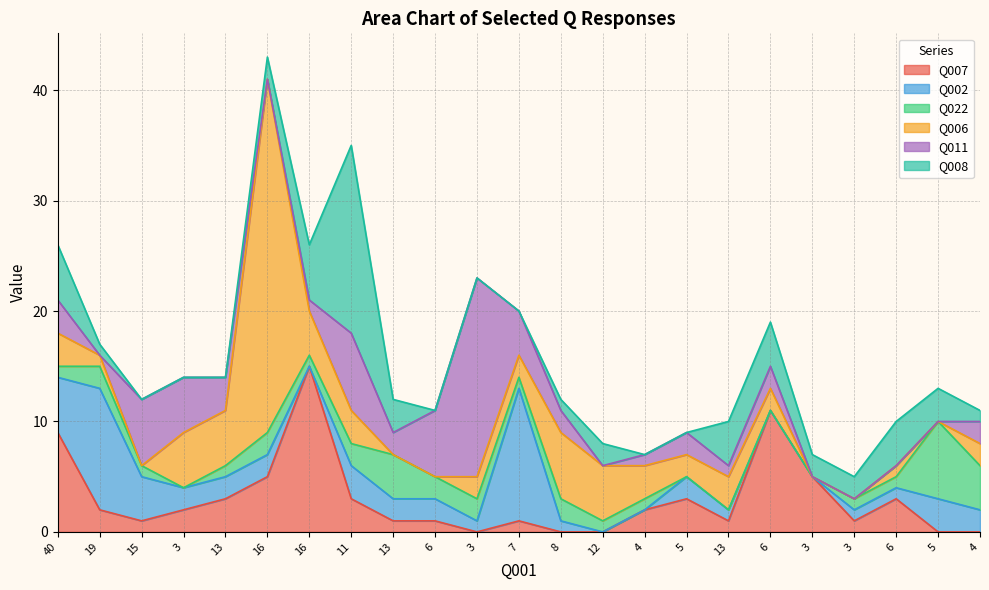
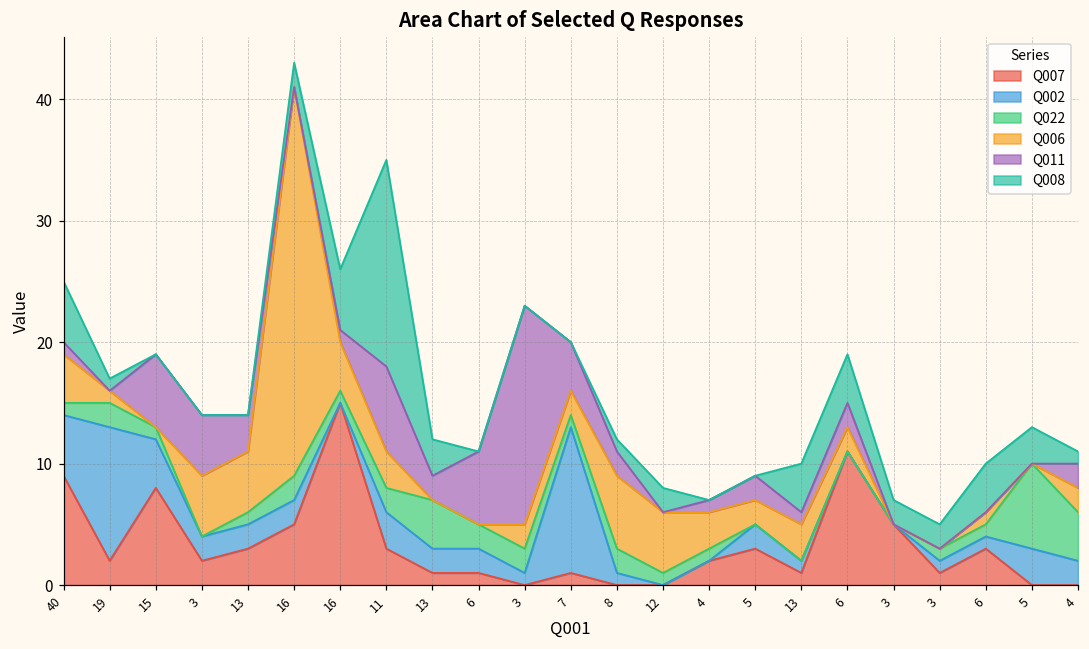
Q006, 40: 3 -> 4
Q011, 40: 3 -> 1
Q007, 15: 1 -> 8
